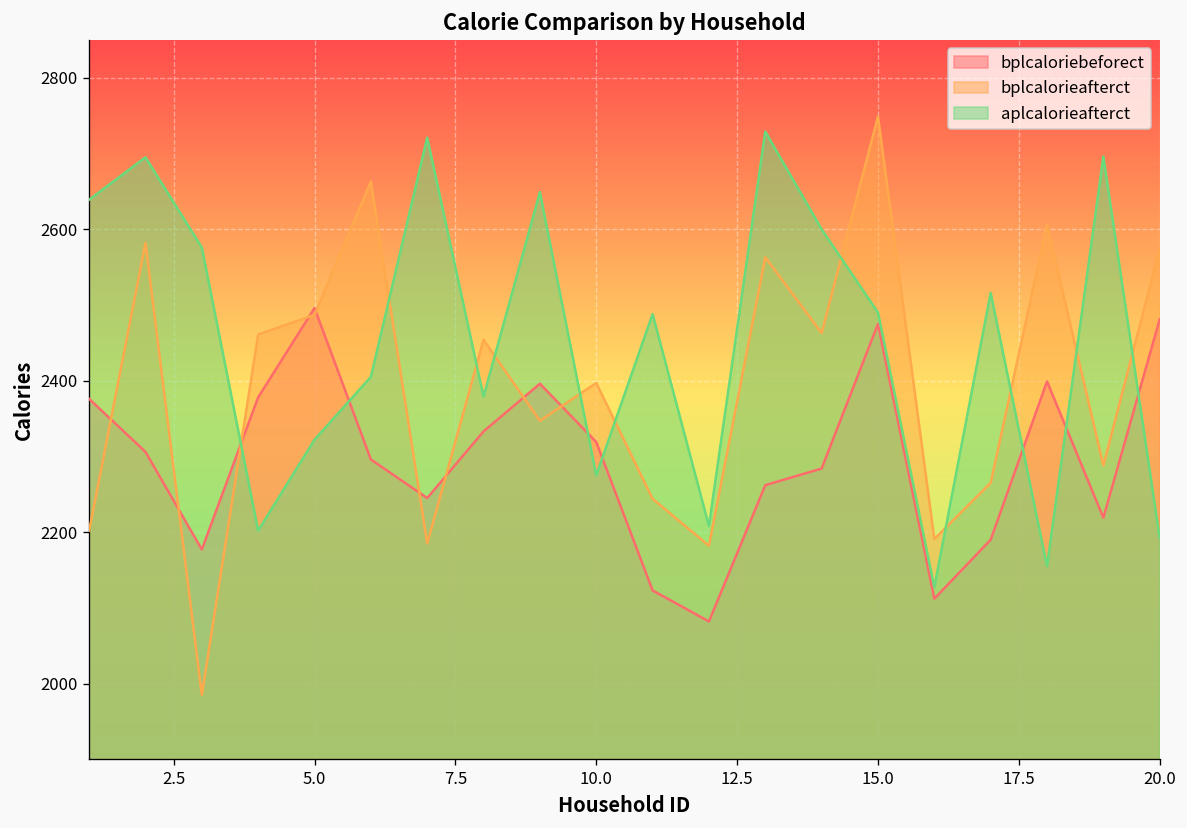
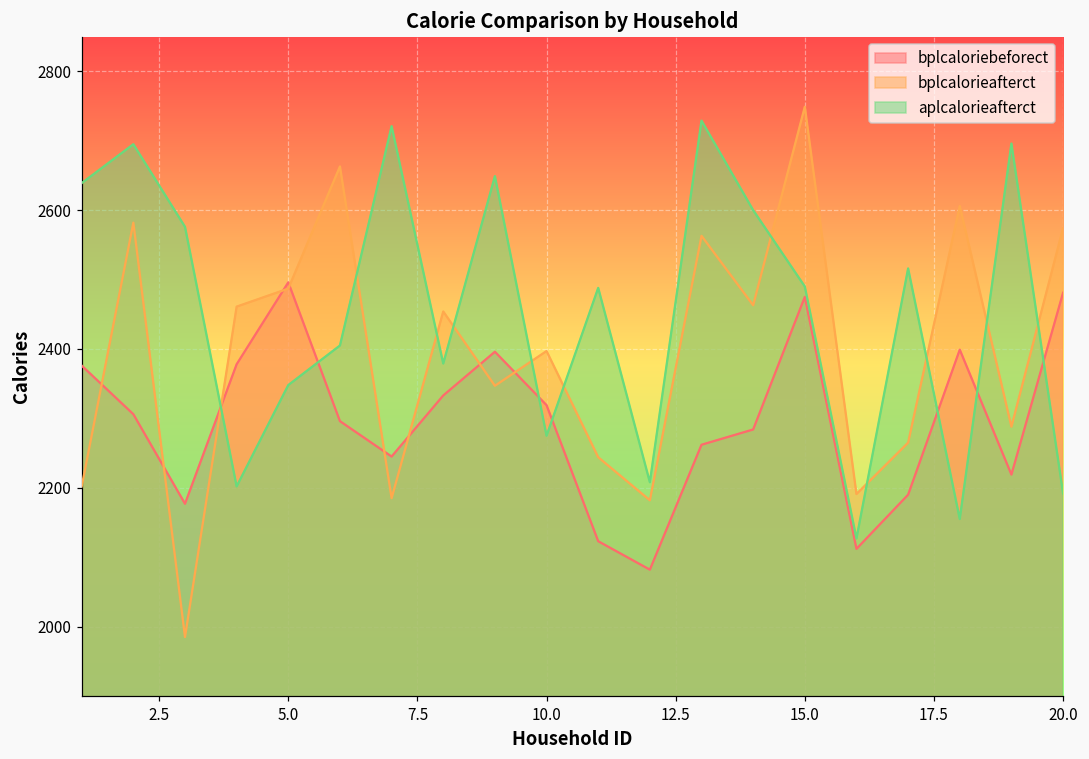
aplcalorieafterct, 5.0: 2320 -> 2350
